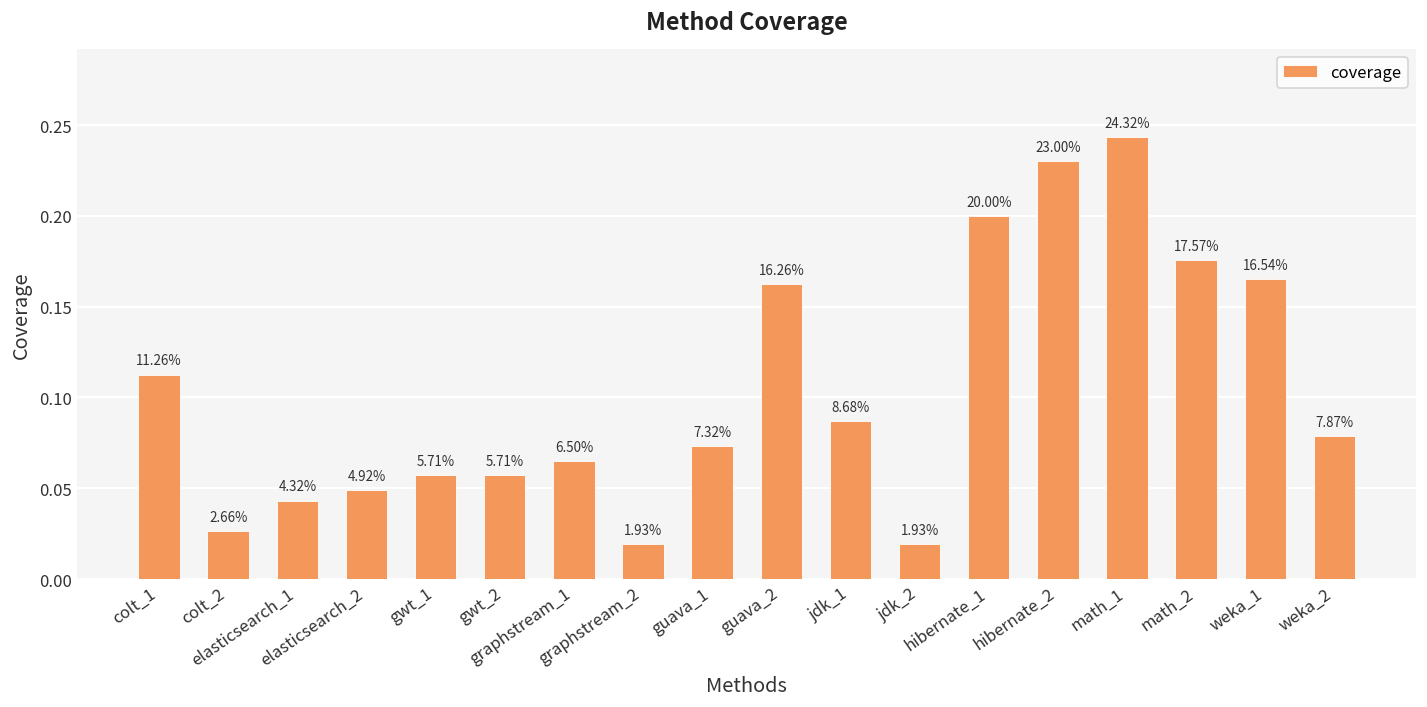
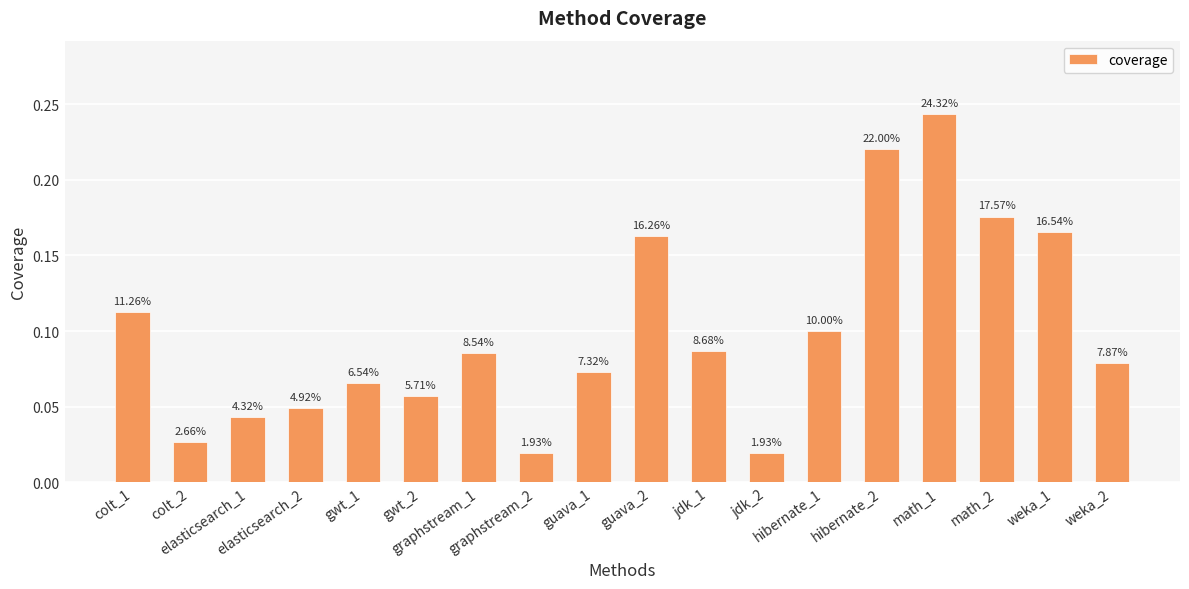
gwt_1: 5.71% -> 6.54%
graphstream_1: 6.50% -> 8.54%
hibernate_1: 20.00% -> 10.00%
hibernate_2: 23.00% -> 22.00%
